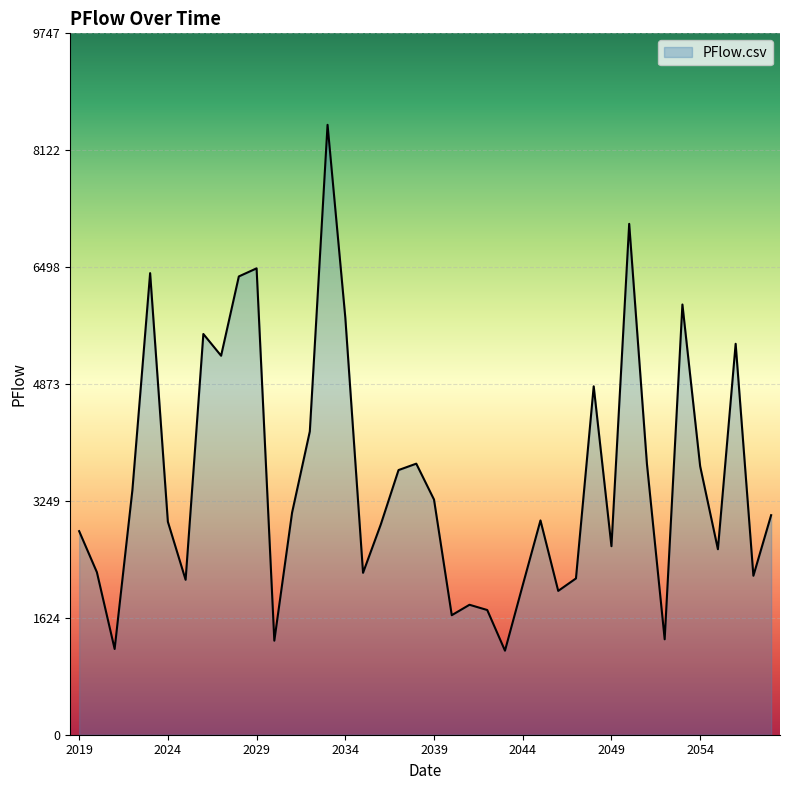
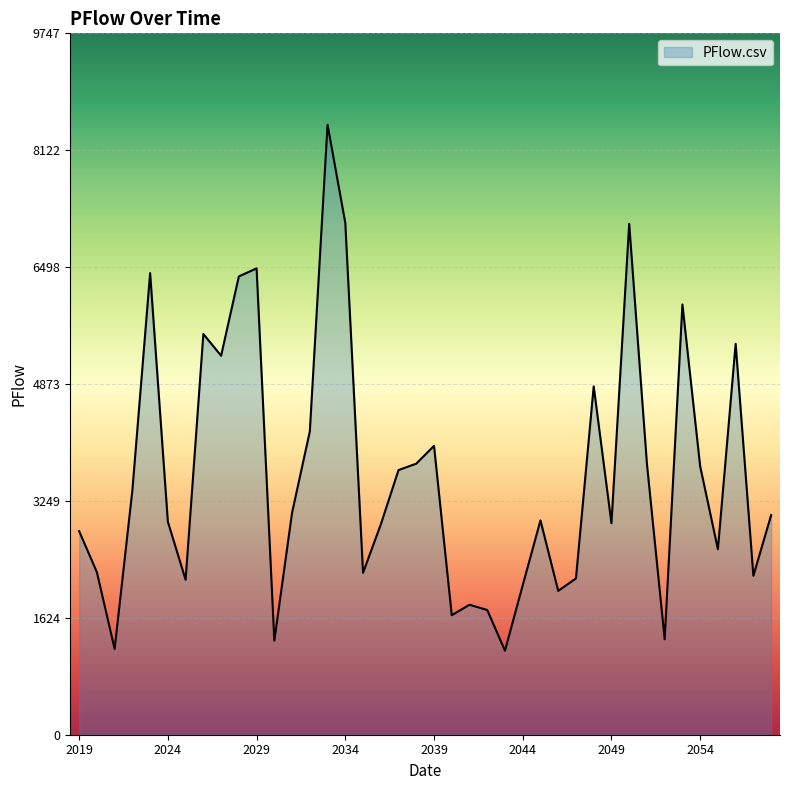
2034: 5800 -> 7100
2039: 3300 -> 4000
2049: 2600 -> 2900
